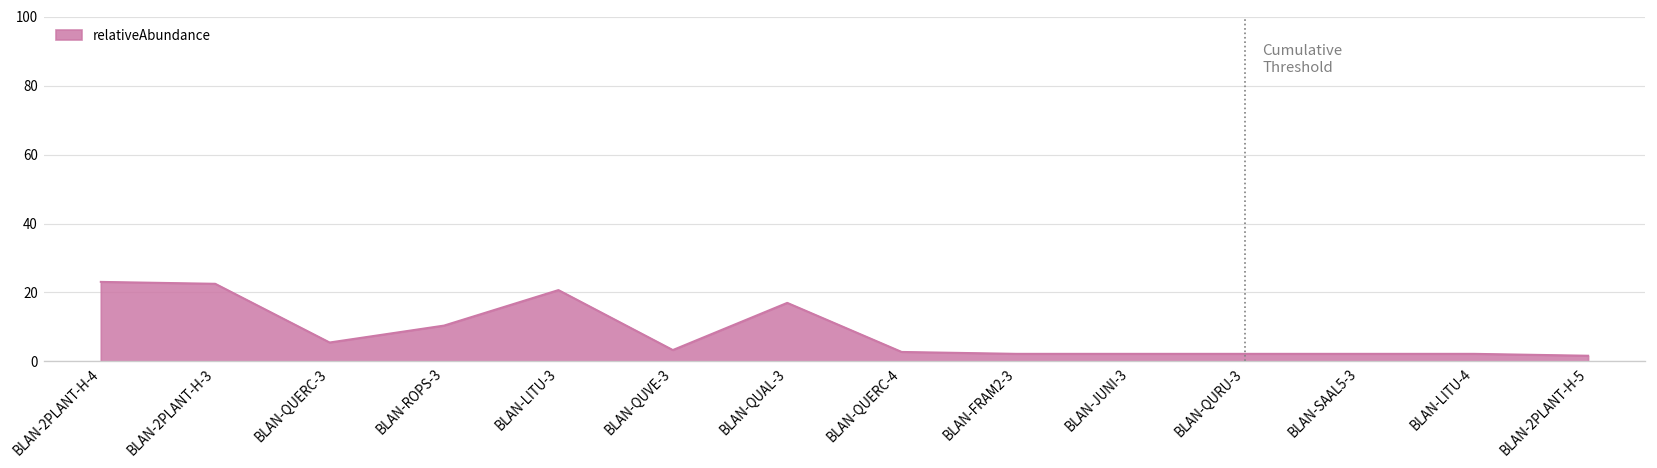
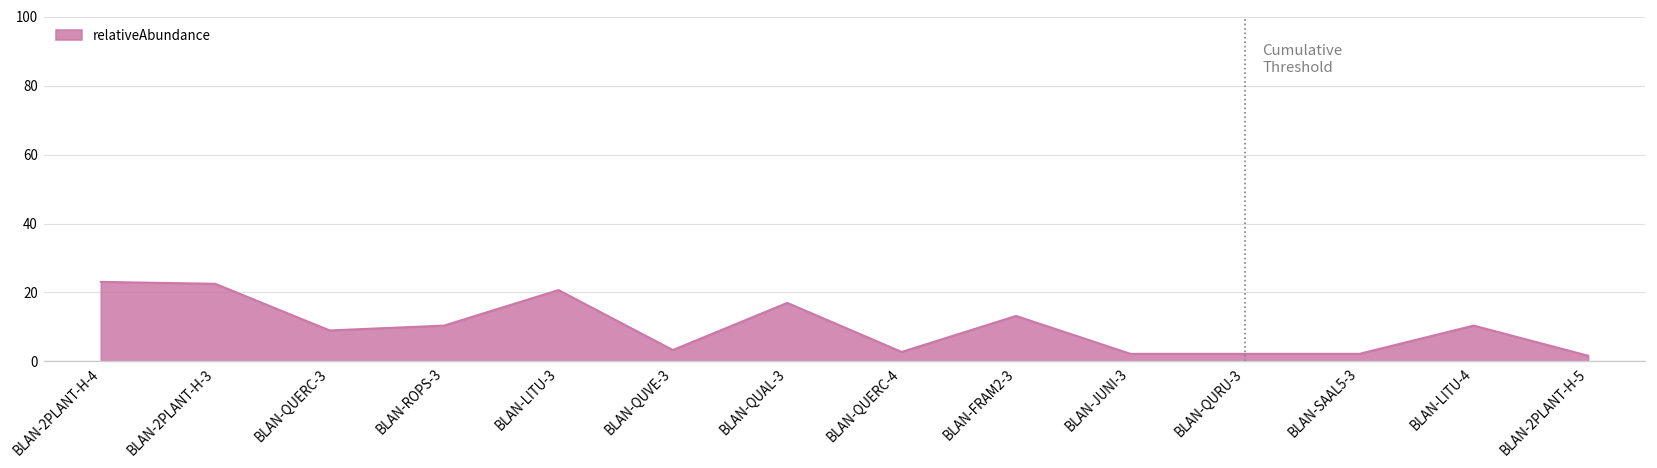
BLAN-QUERC-3: 5 -> 9
BLAN-FRAM2-3: 2 -> 13
BLAN-LITU-4: 2 -> 10
